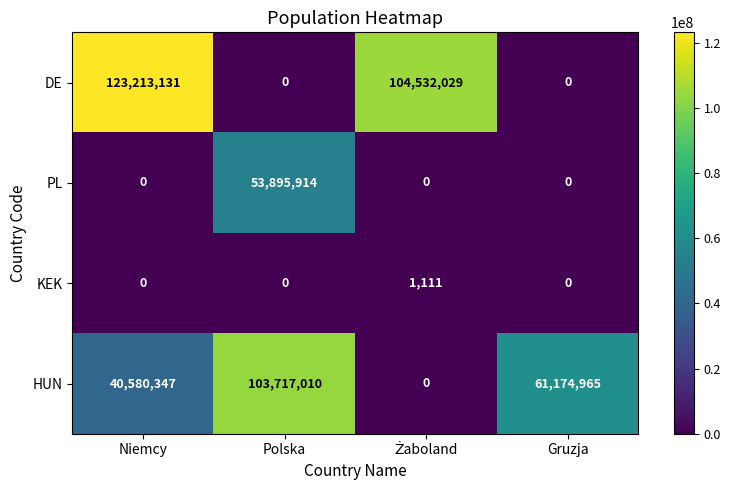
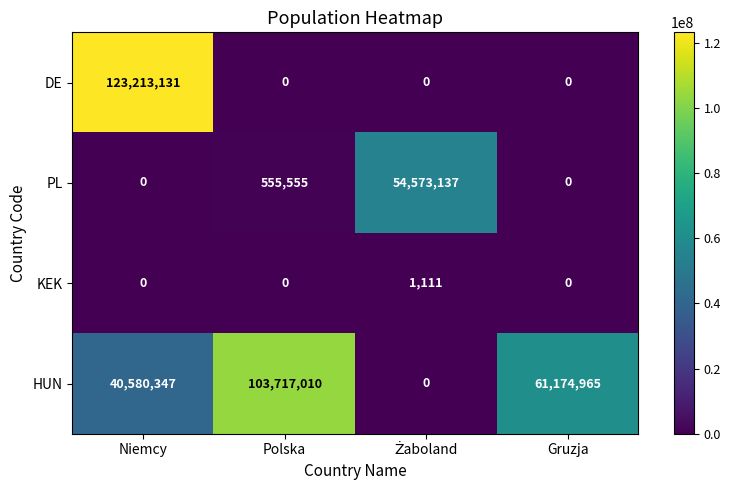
DE, Żaboland: 104,532,029 -> 0
PL, Polska: 53,895,914 -> 555,555
PL, Żaboland: 0 -> 54,573,137
